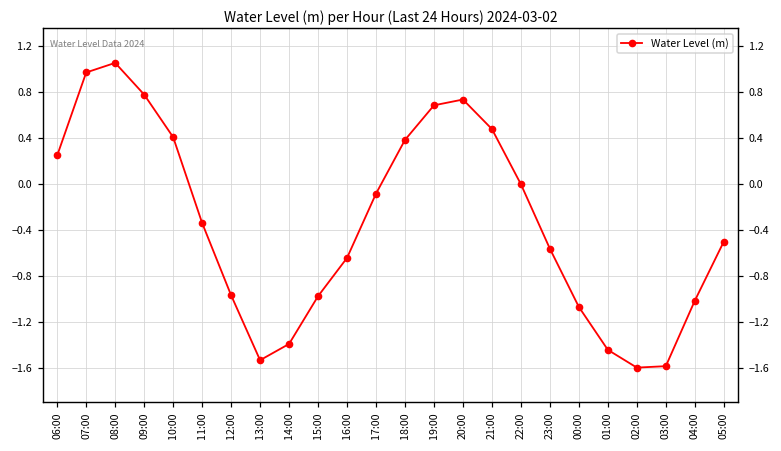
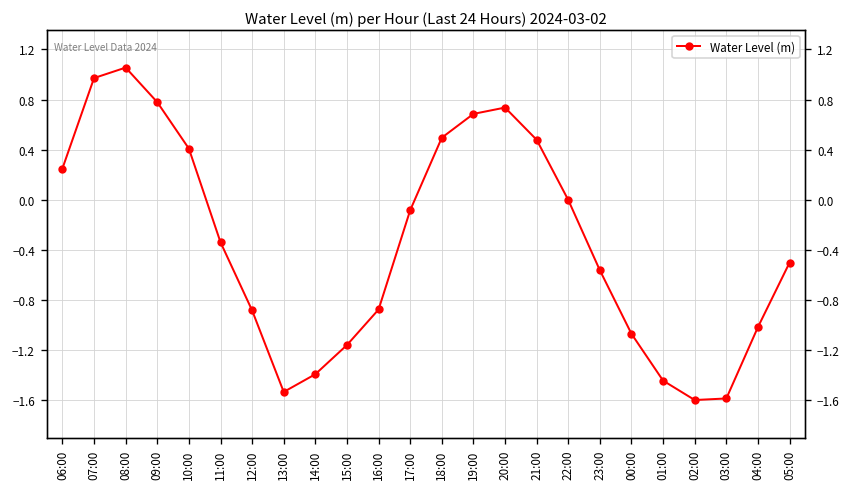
12:00: -0.97 -> -0.88
15:00: -0.98 -> -1.16
16:00: -0.64 -> -0.87
18:00: 0.38 -> 0.50
